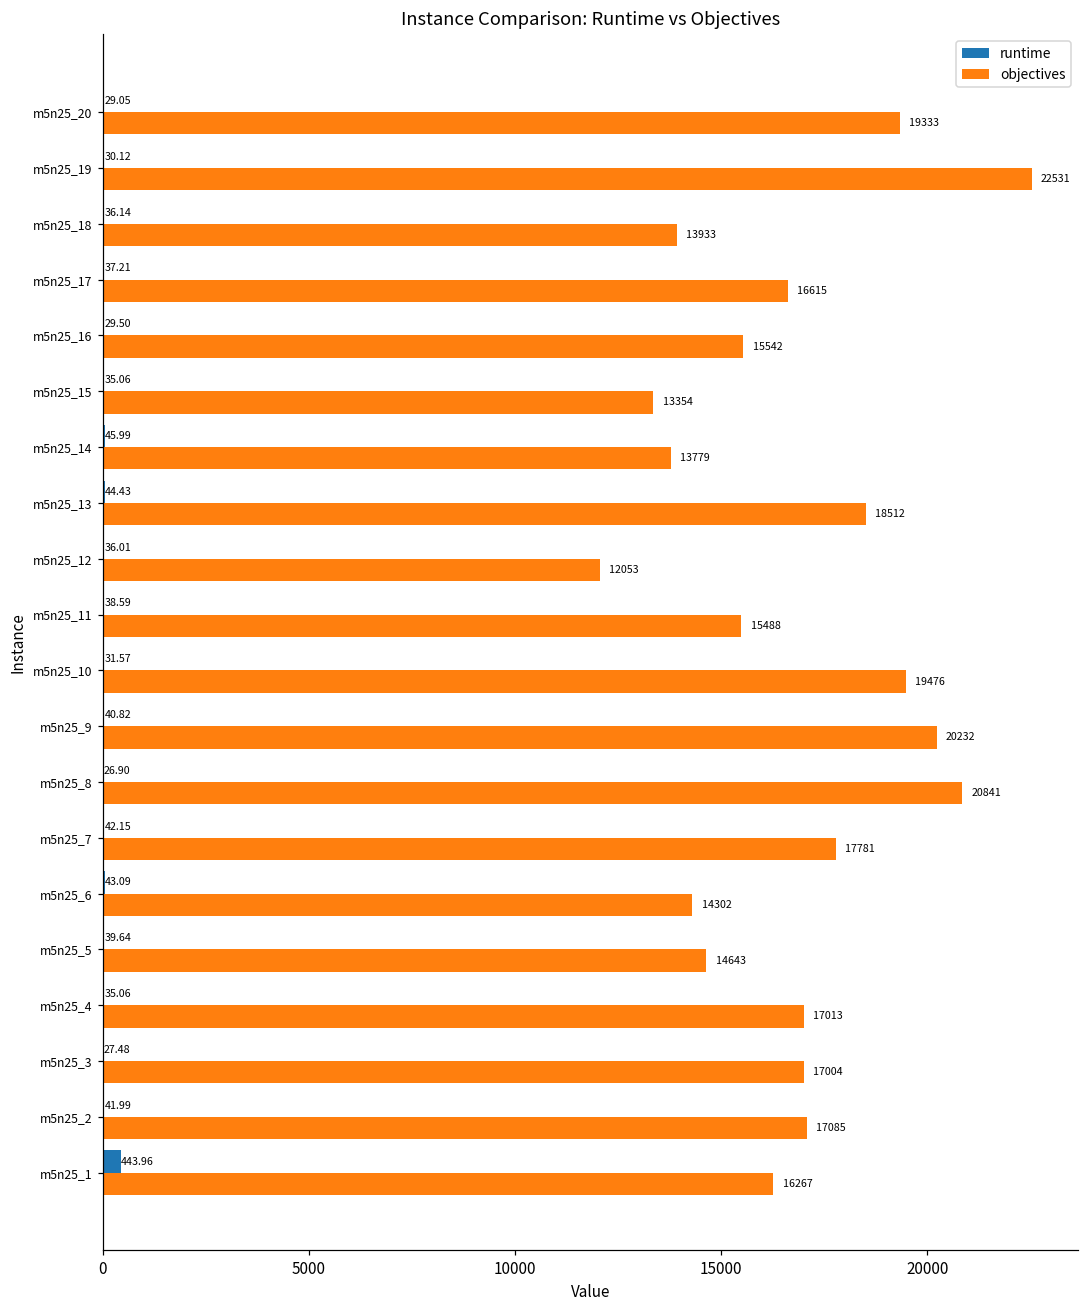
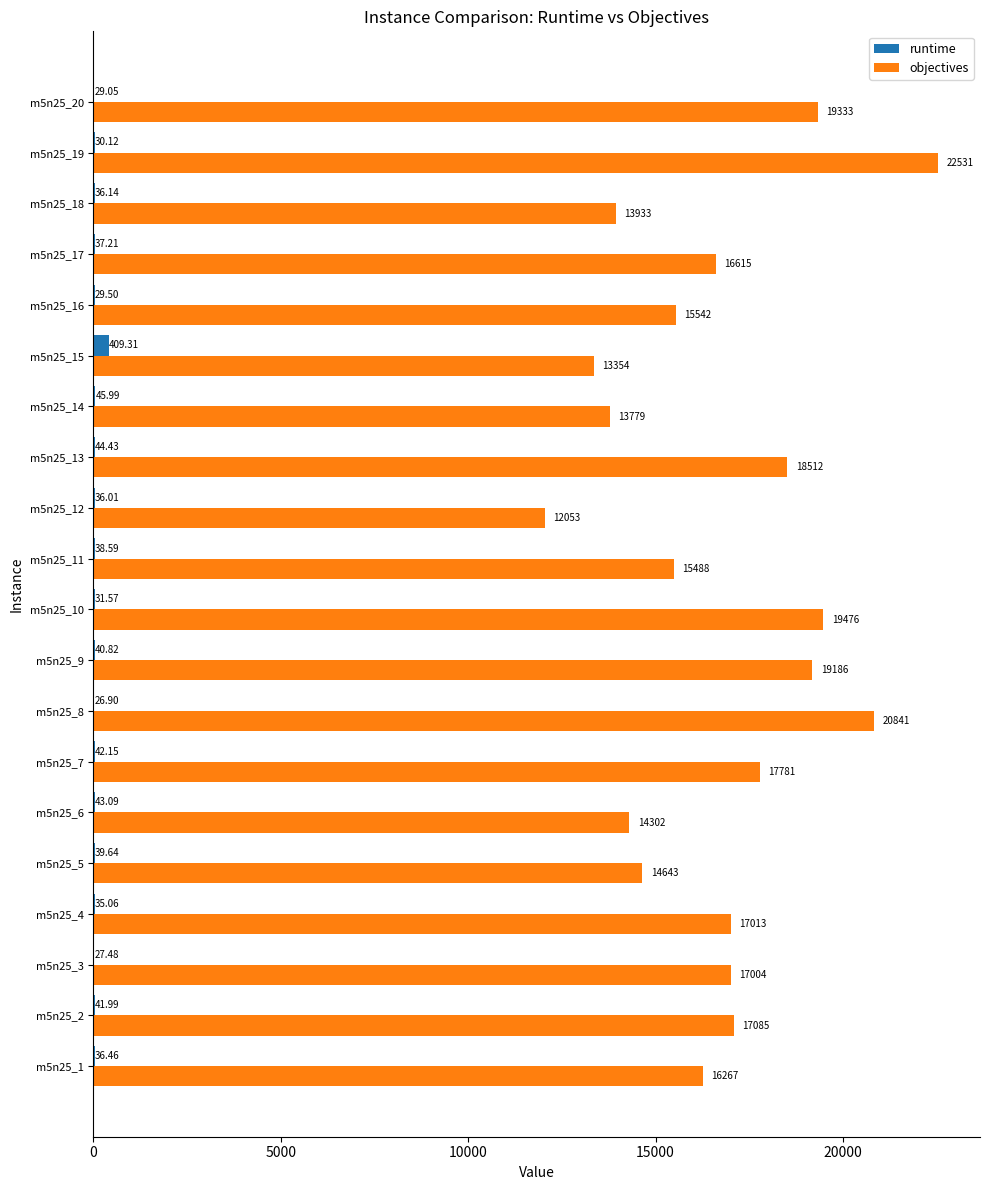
runtime, m5n25_15: 35.06 -> 409.31
objectives, m5n25_9: 20232 -> 19186
runtime, m5n25_1: 443.96 -> 36.46
